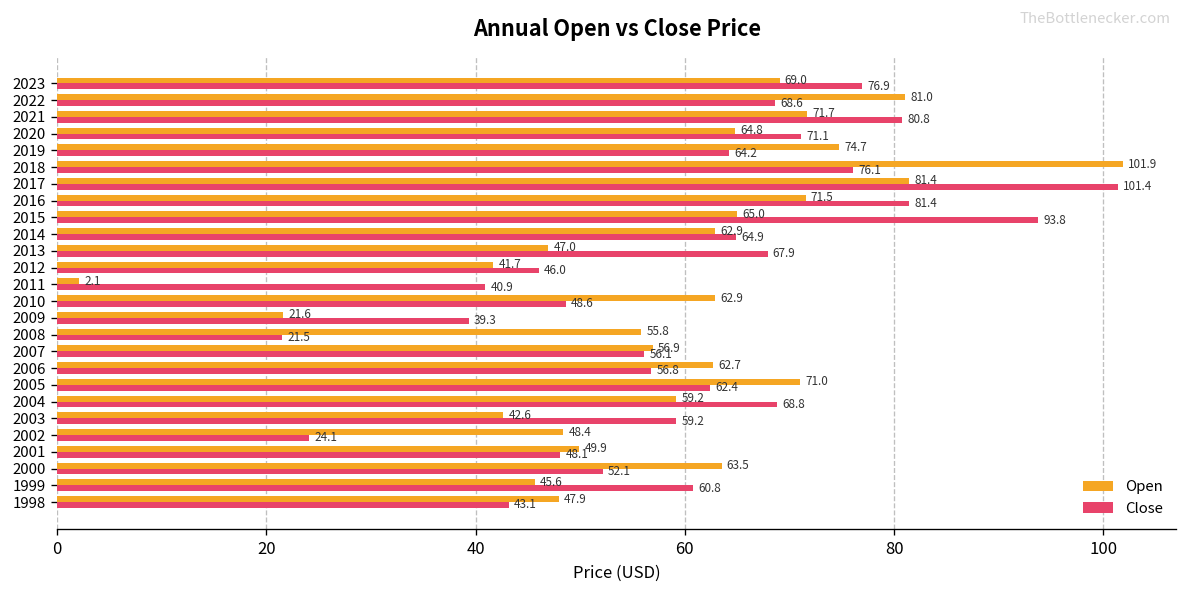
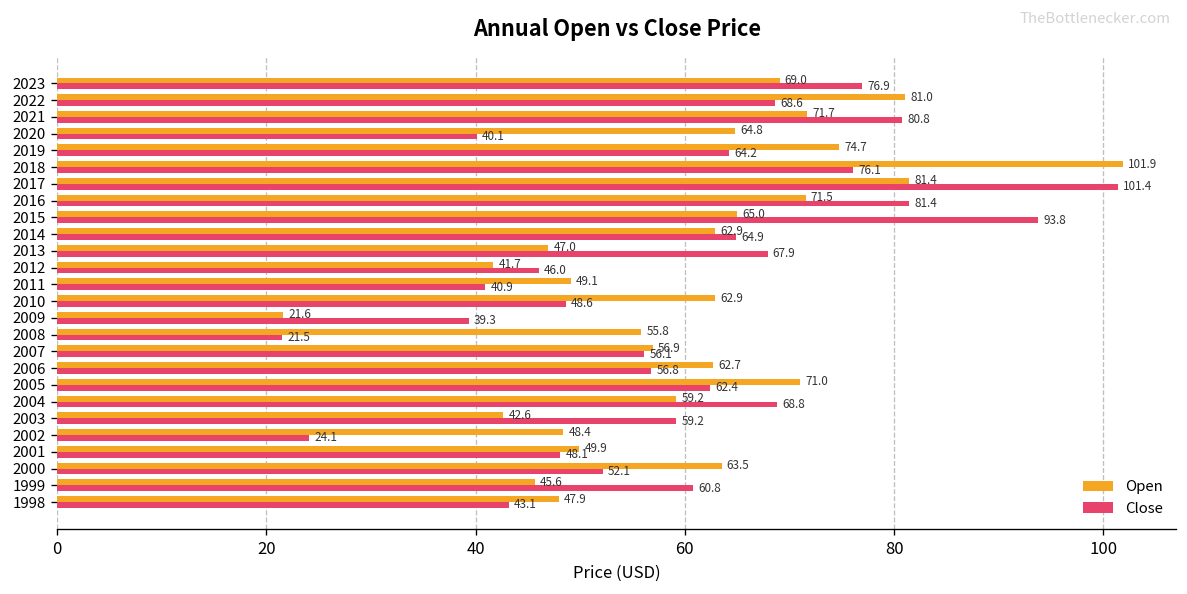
Close, 2020: 71.1 -> 40.1
Open, 2011: 2.1 -> 49.1
